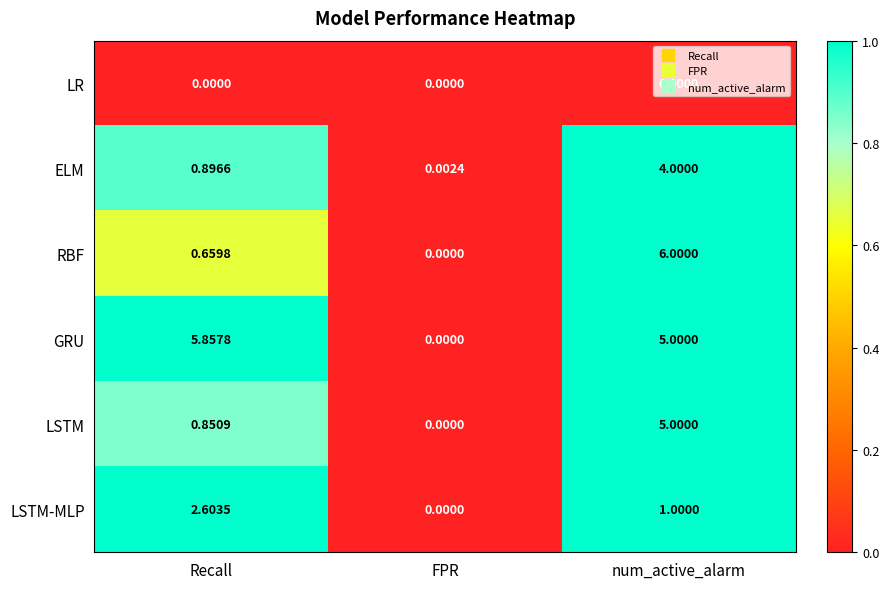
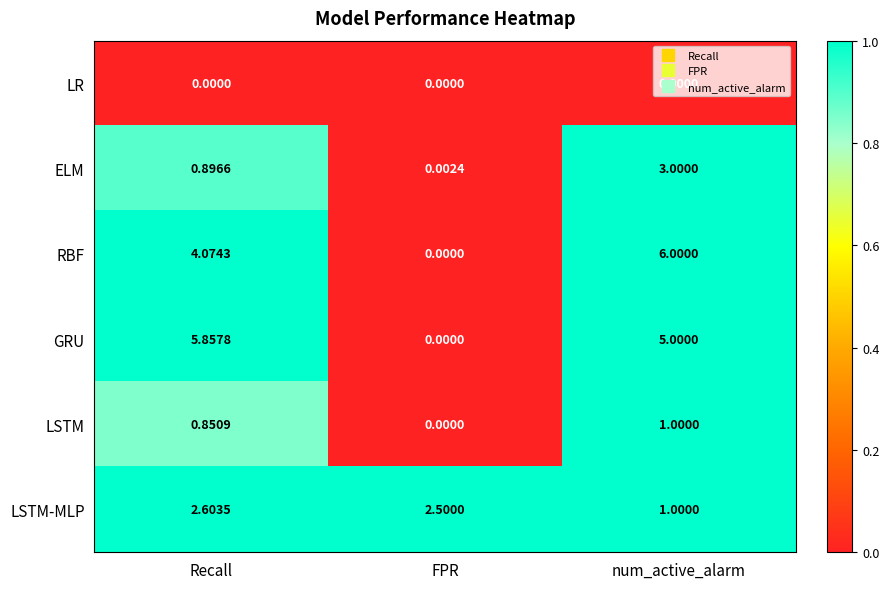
ELM, num_active_alarm: 4.0000 -> 3.0000
RBF, Recall: 0.6598 -> 4.0743
LSTM, num_active_alarm: 5.0000 -> 1.0000
LSTM-MLP, FPR: 0.0000 -> 2.5000
